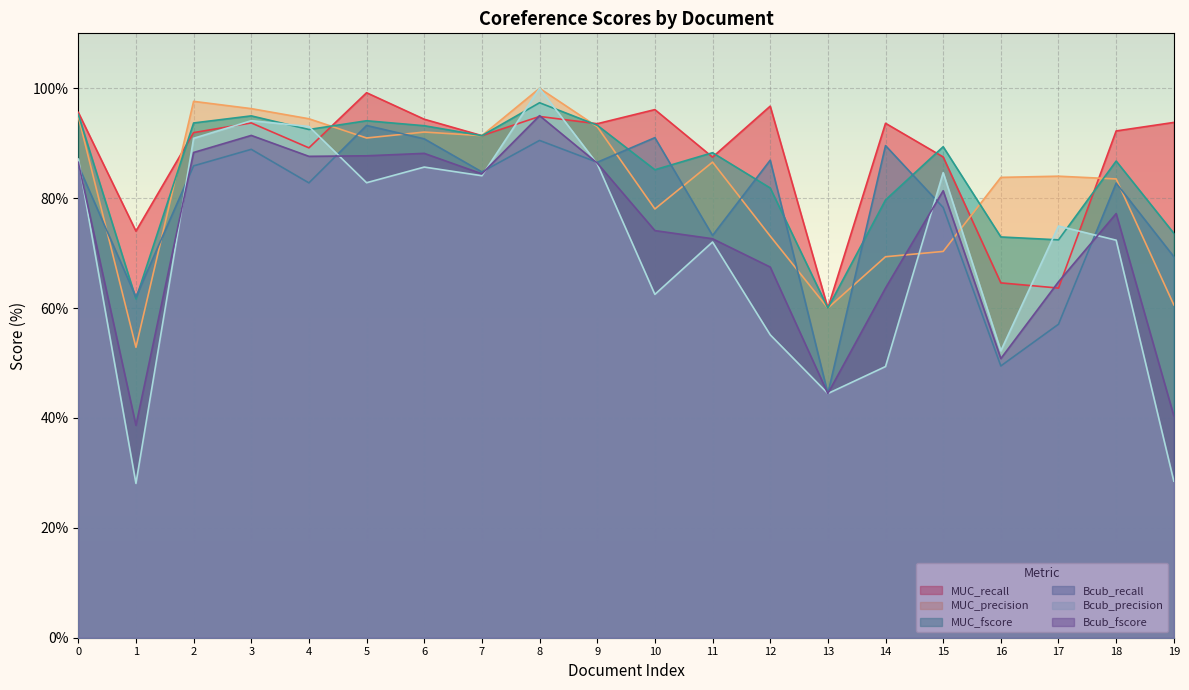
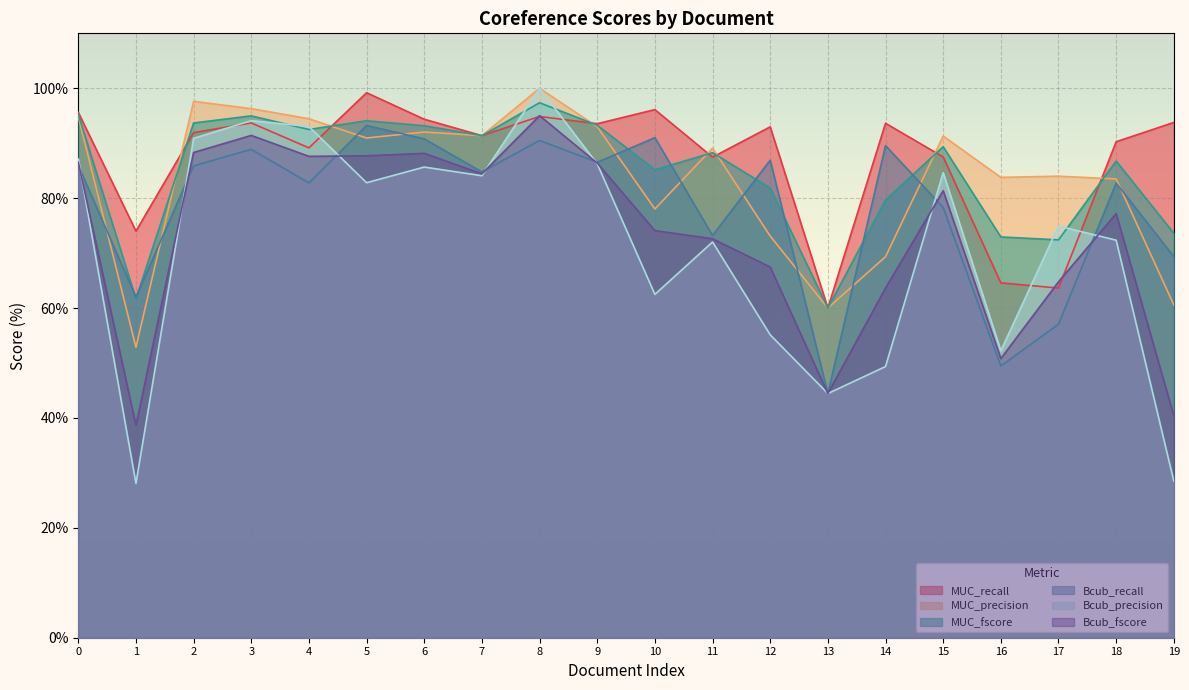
MUC_precision, 11: 87% -> 89%
MUC_recall, 12: 97% -> 93%
MUC_precision, 15: 70% -> 91%
MUC_recall, 18: 92% -> 90%
